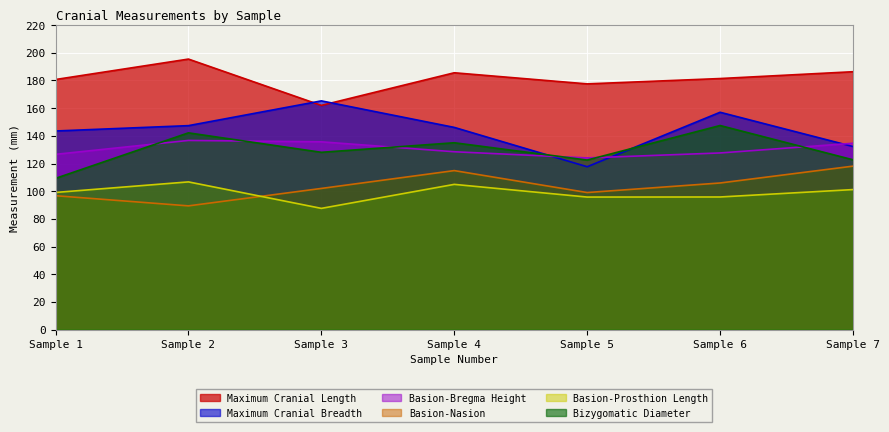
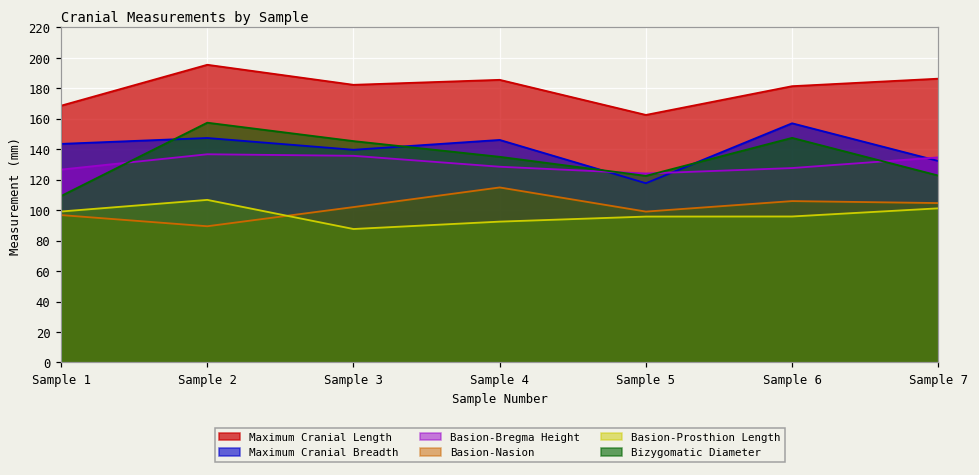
Maximum Cranial Length, Sample 1: 181 -> 169
Bizygomatic Diameter, Sample 2: 142 -> 157
Maximum Cranial Length, Sample 3: 162 -> 182
Maximum Cranial Breadth, Sample 3: 165 -> 140
Bizygomatic Diameter, Sample 3: 128 -> 145
Basion-Prosthion Length, Sample 4: 105 -> 92
Maximum Cranial Length, Sample 5: 178 -> 163
Basion-Nasion, Sample 7: 118 -> 105
